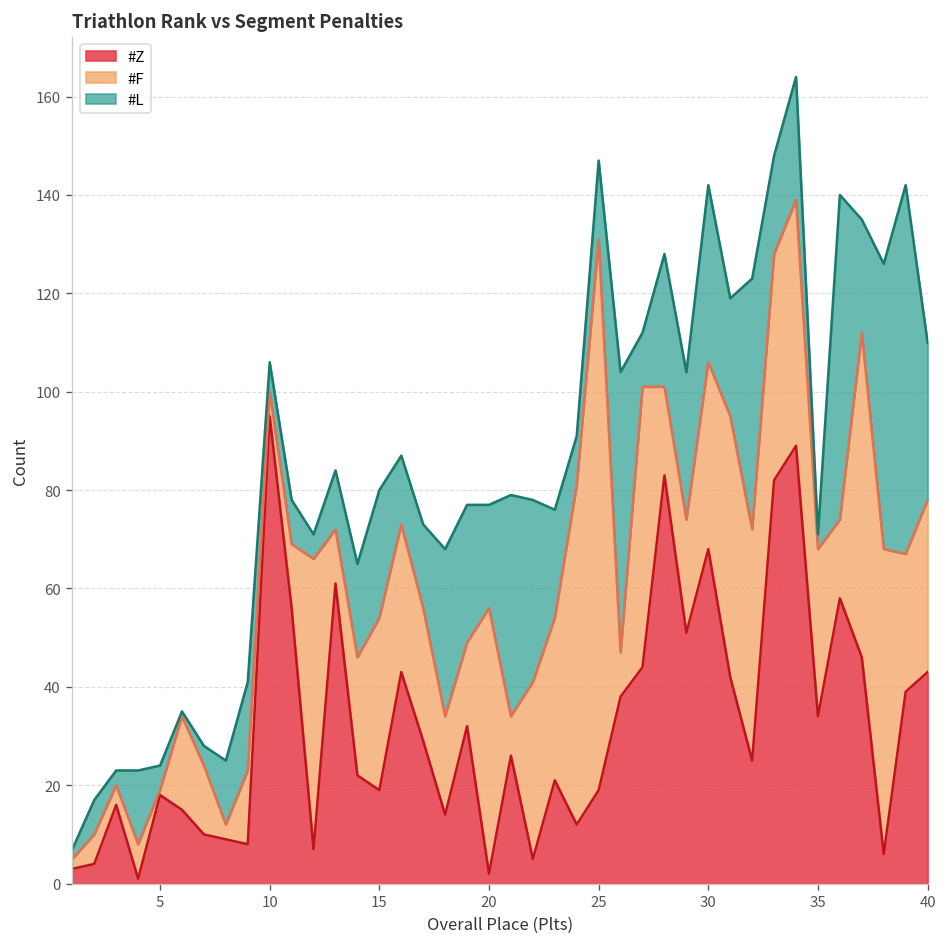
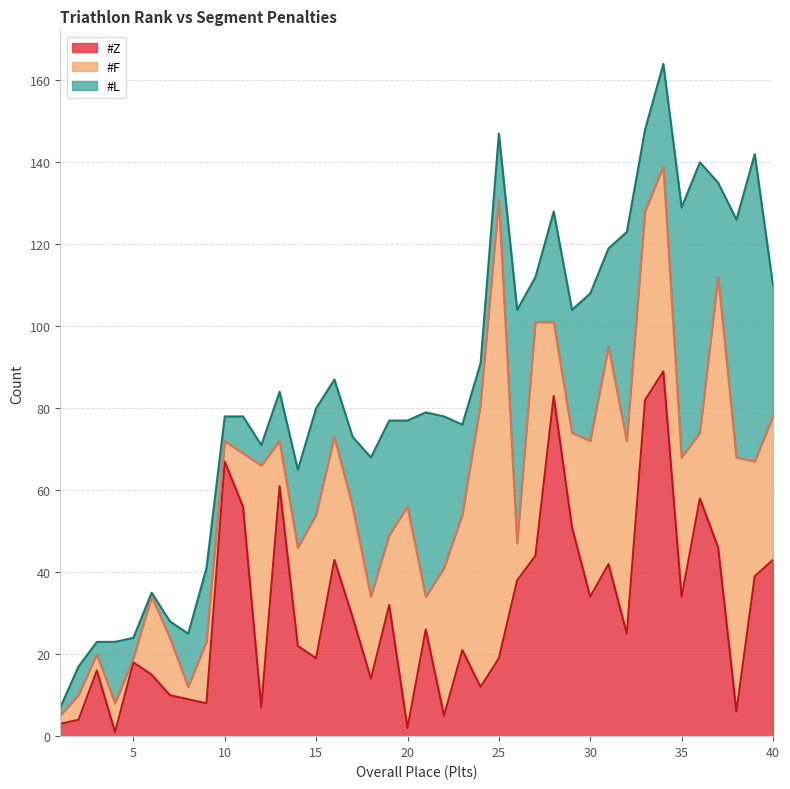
#Z, 10: 95 -> 67
#Z, 30: 68 -> 34
#L, 35: 3 -> 61
